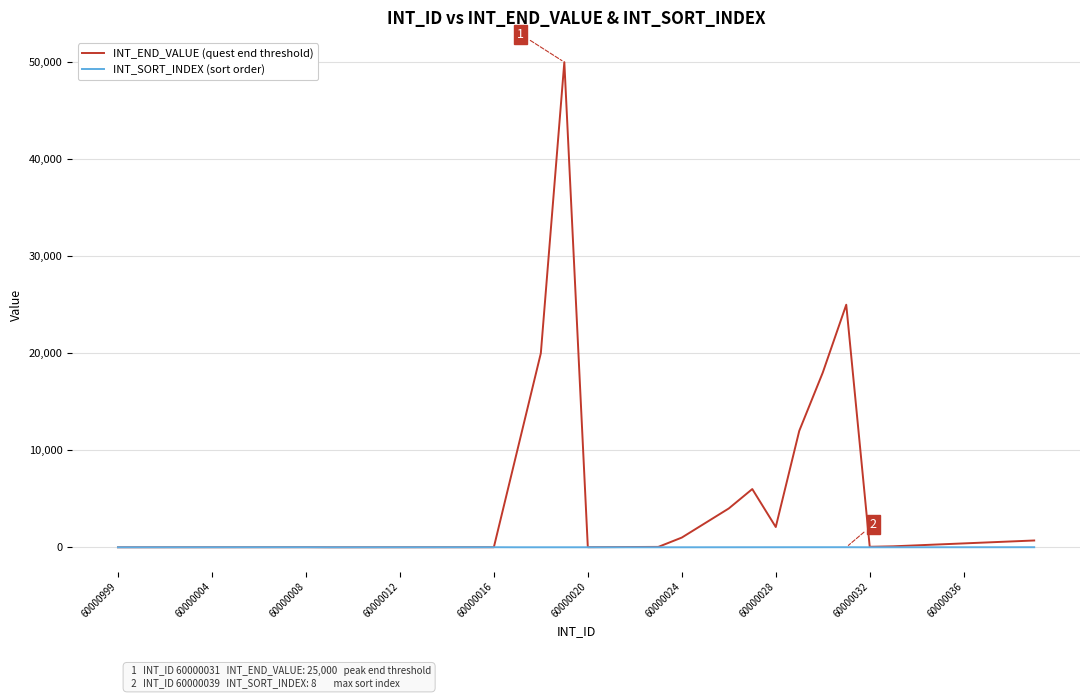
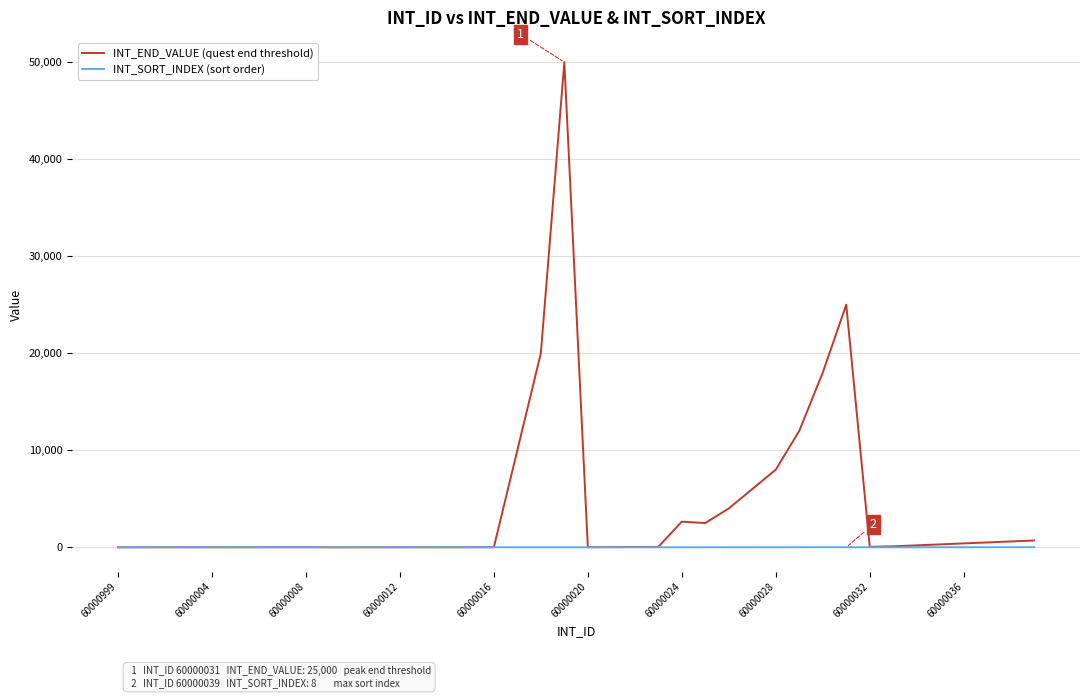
INT_END_VALUE (quest end threshold), 60000024: 1,000 -> 3,000
INT_END_VALUE (quest end threshold), 60000028: 2,000 -> 8,000
